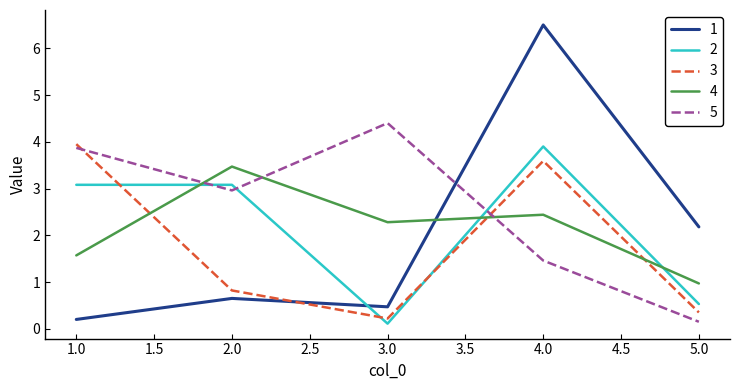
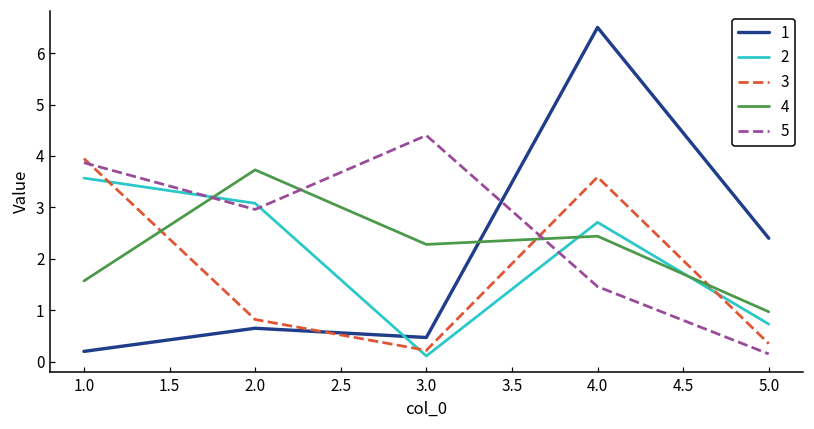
2, 1.0: 3.1 -> 3.6
4, 2.0: 3.5 -> 3.7
2, 4.0: 3.9 -> 2.7
1, 5.0: 2.2 -> 2.4
2, 5.0: 0.5 -> 0.7
